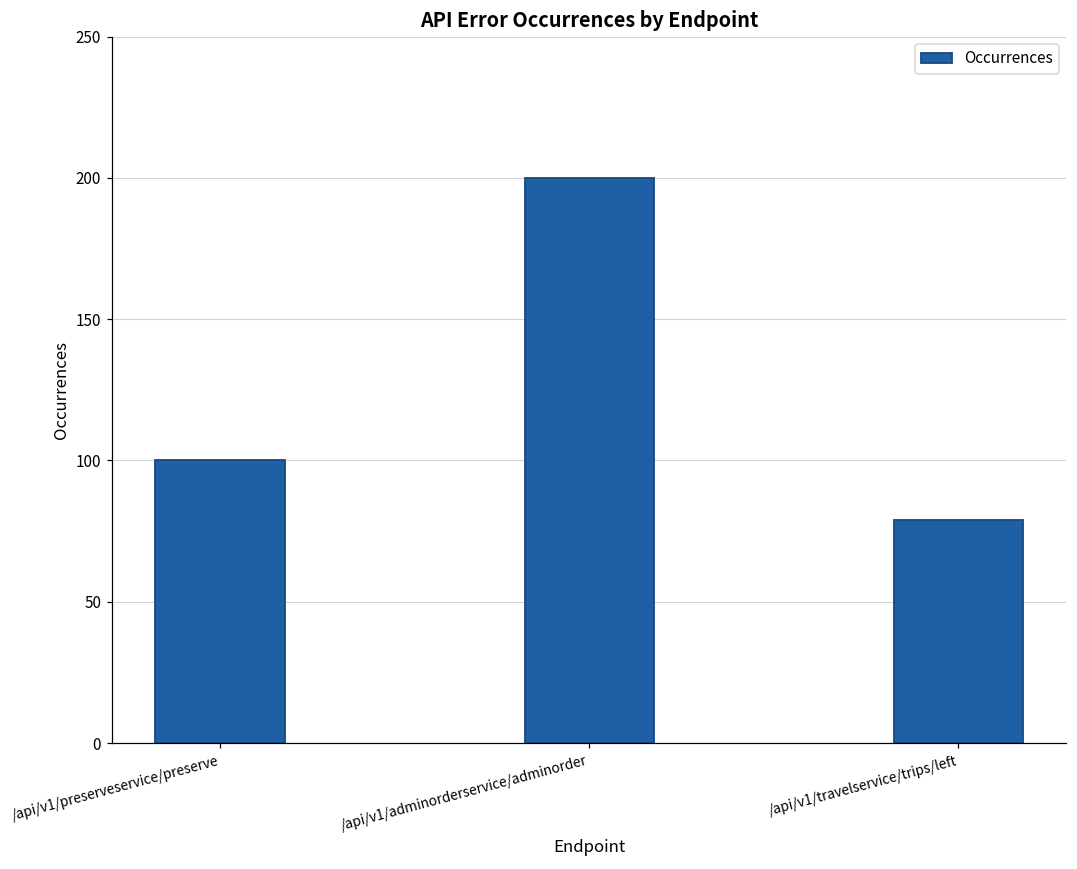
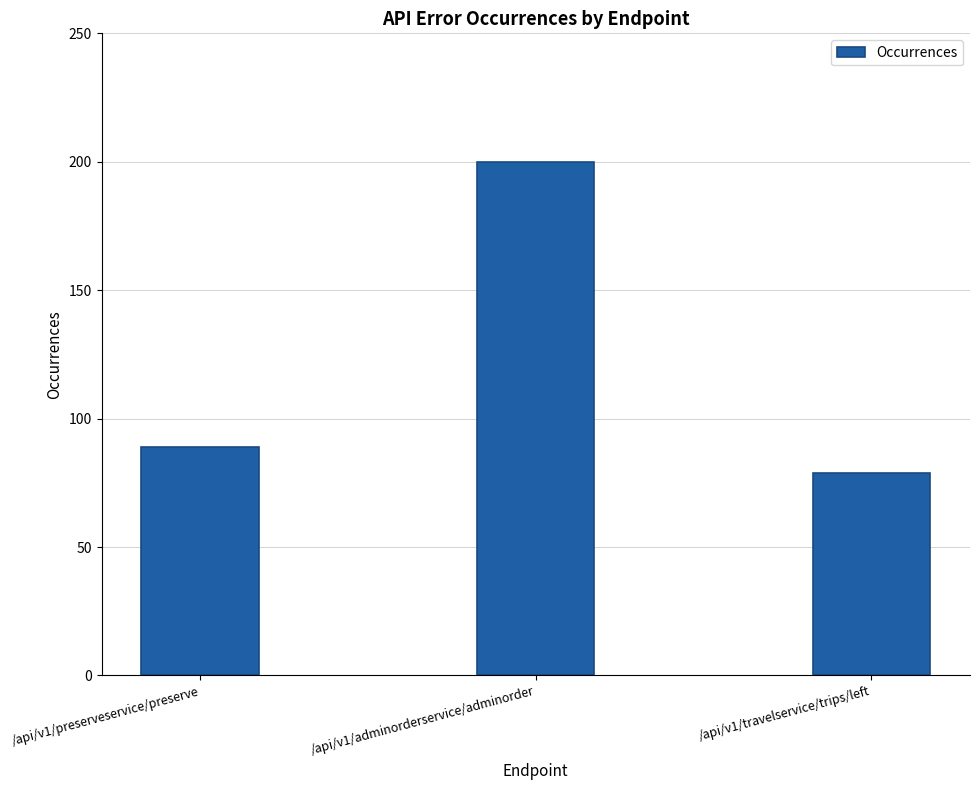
/api/v1/preserveservice/preserve: 100 -> 89
